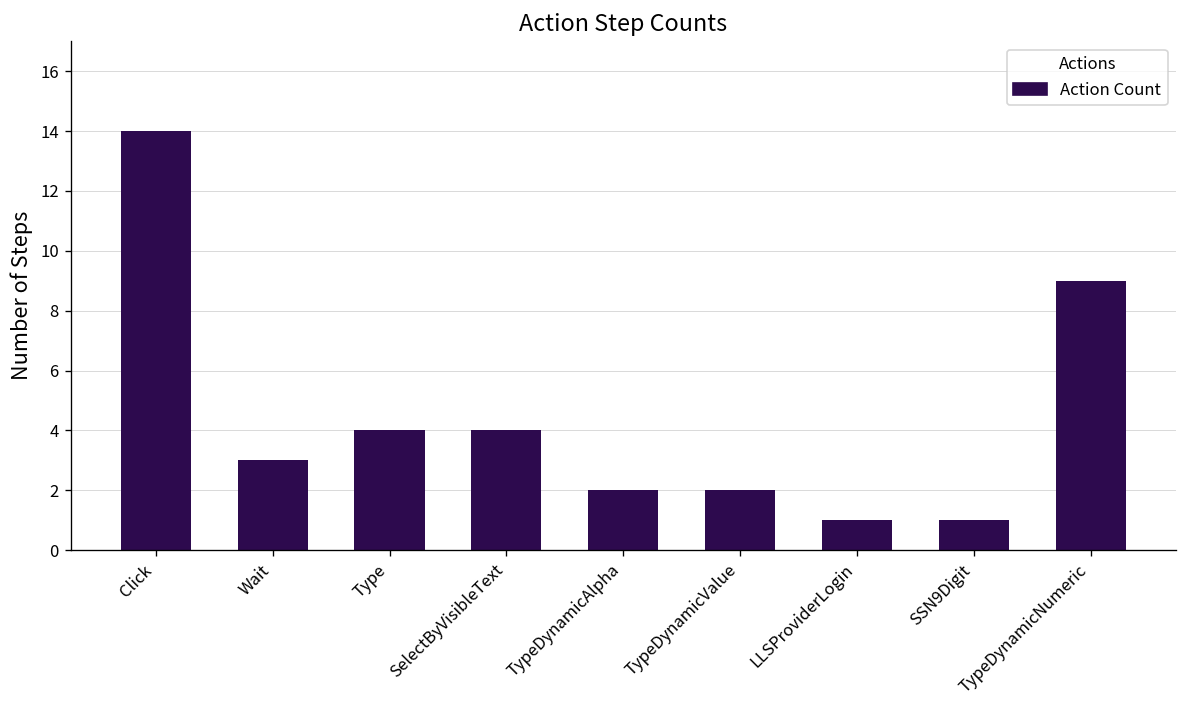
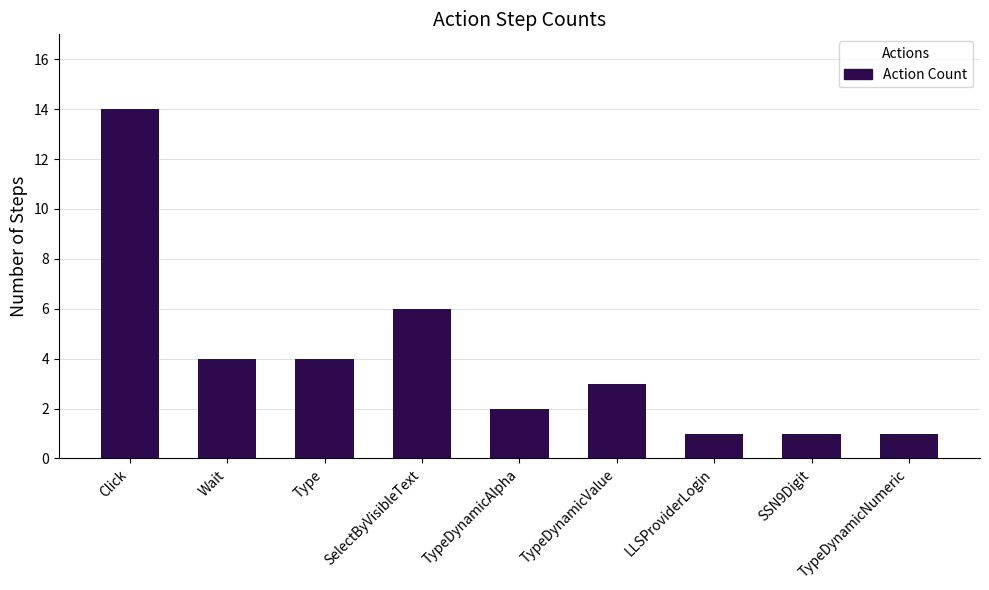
Wait: 3 -> 4
SelectByVisibleText: 4 -> 6
TypeDynamicValue: 2 -> 3
TypeDynamicNumeric: 9 -> 1
